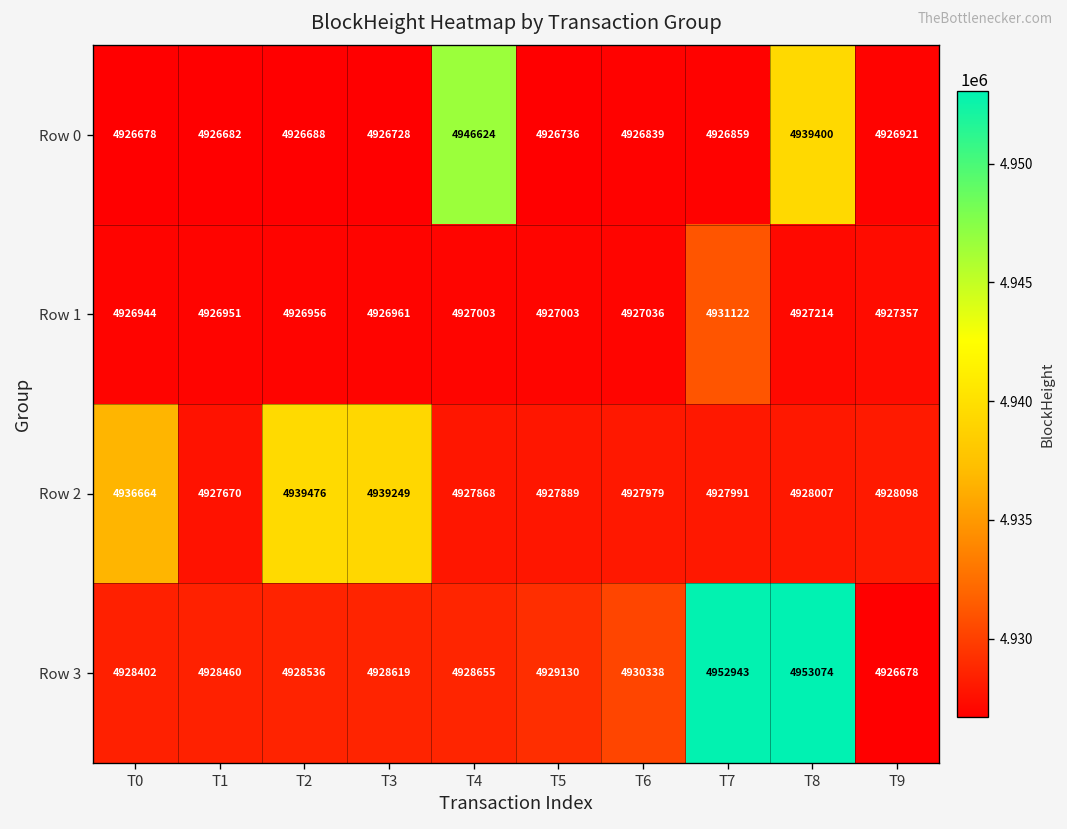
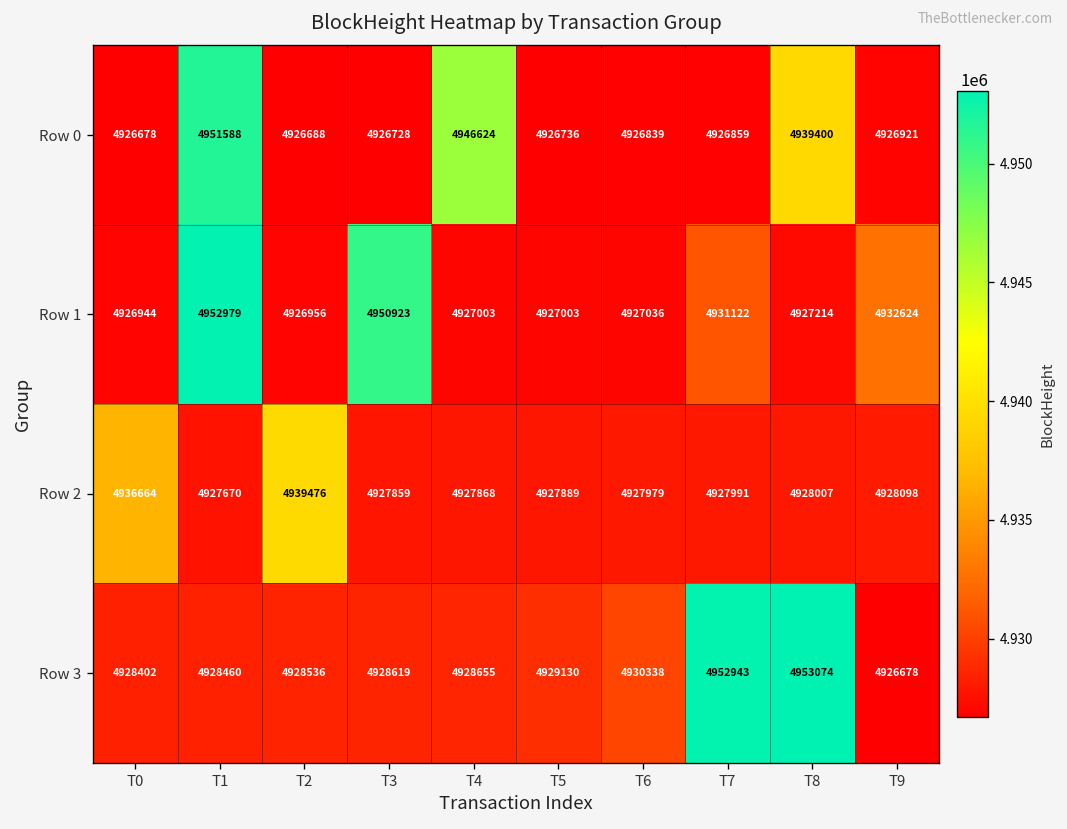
Row 0, T1: 4926682 -> 4951588
Row 1, T1: 4926951 -> 4952979
Row 1, T3: 4926961 -> 4950923
Row 1, T9: 4927357 -> 4932624
Row 2, T3: 4939249 -> 4927859
